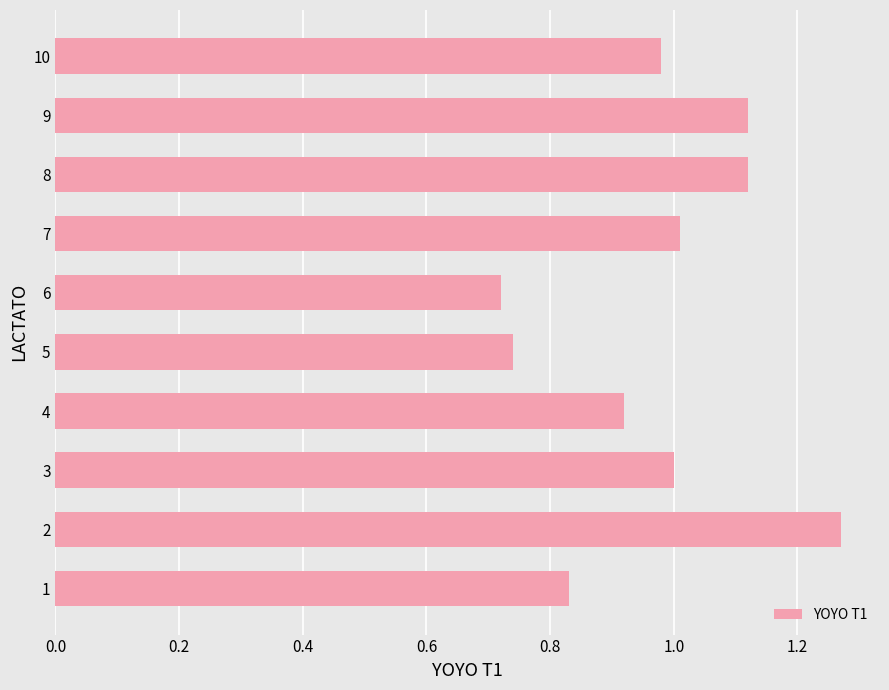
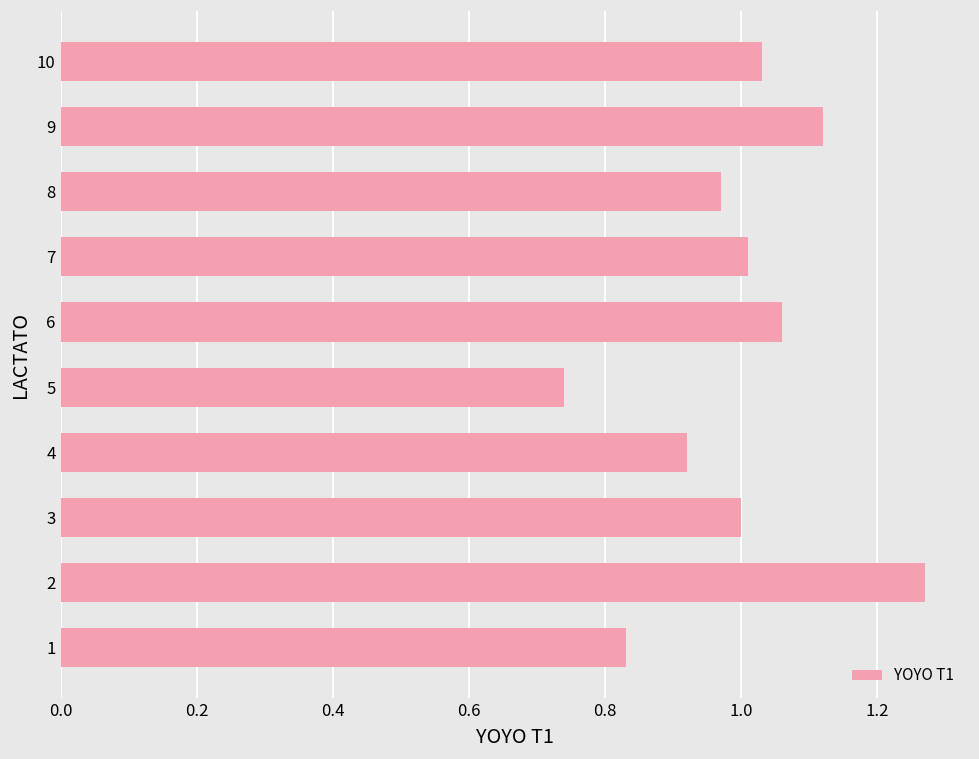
10: 0.98 -> 1.03
8: 1.12 -> 0.97
6: 0.72 -> 1.06
